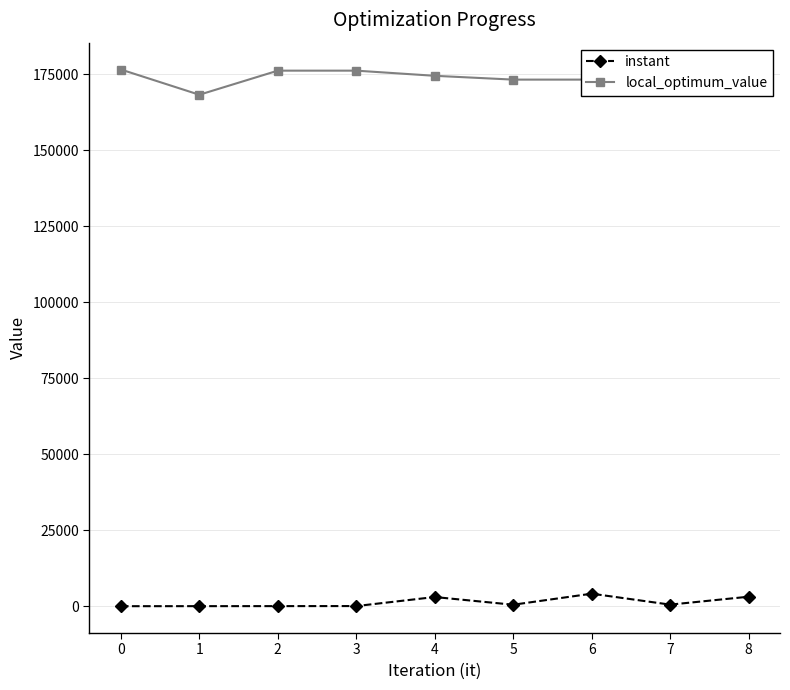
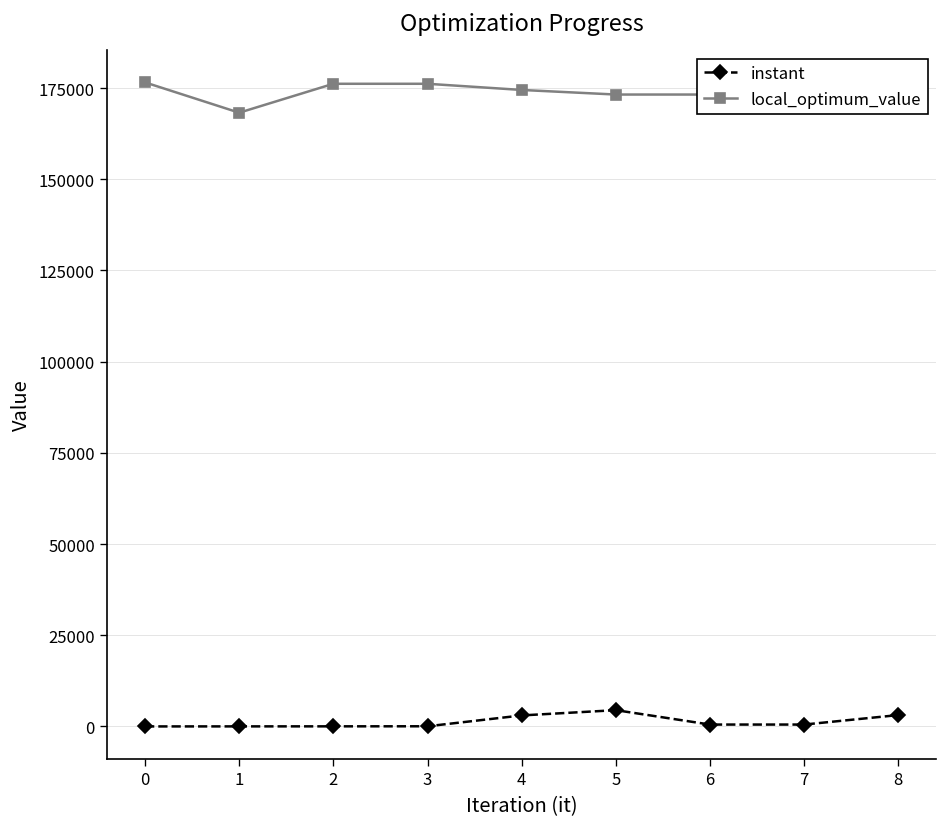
instant, 5: 0 -> 4000
instant, 6: 4000 -> 1000
